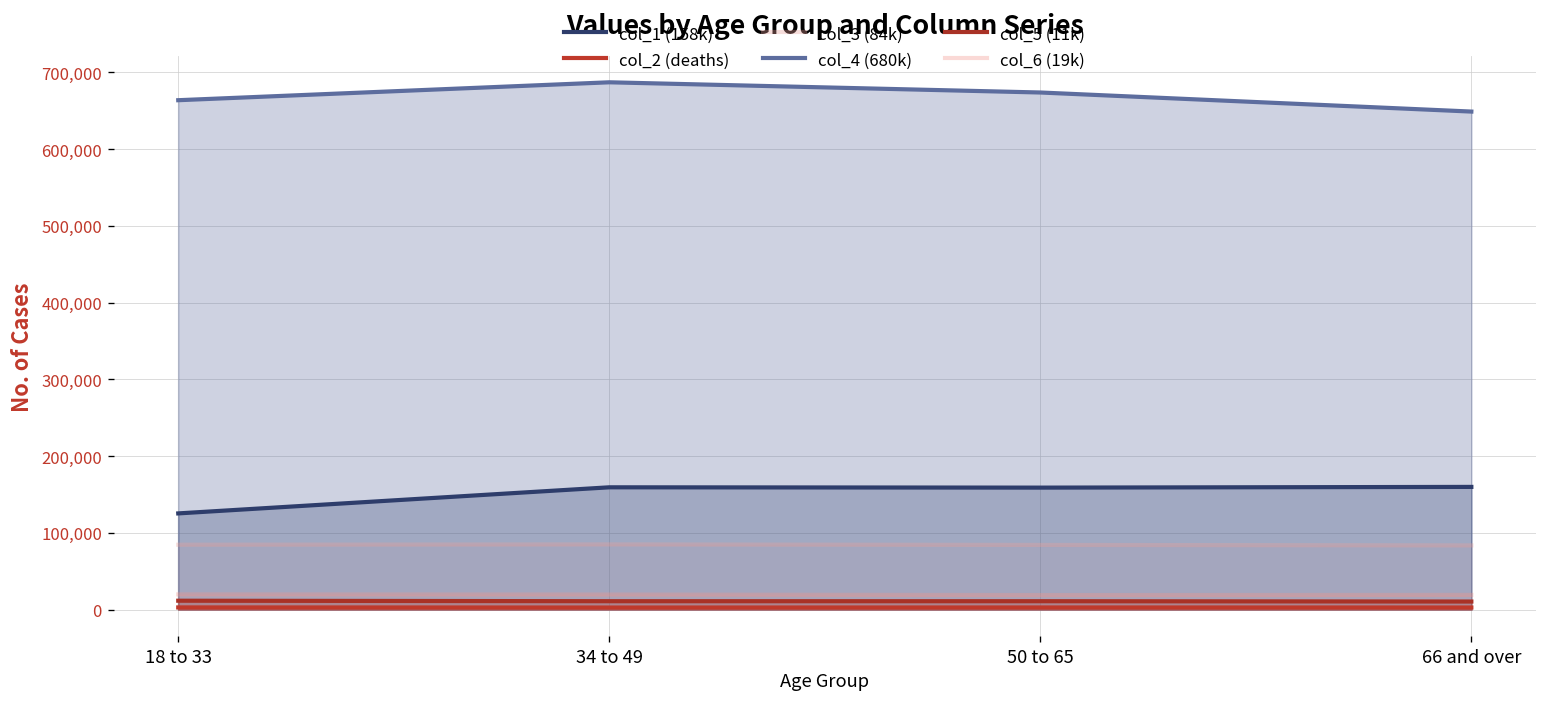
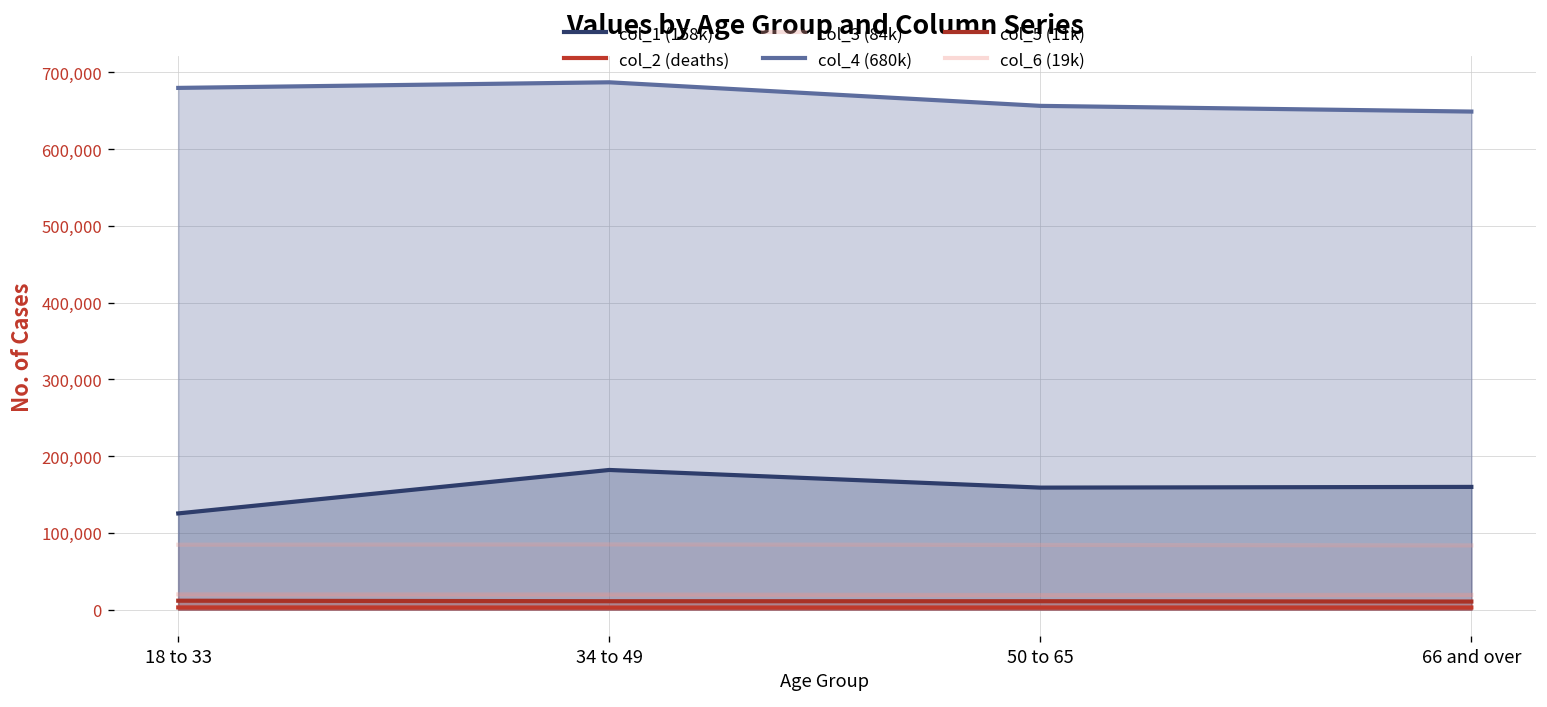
col_4 (680k), 18 to 33: 660,000 -> 680,000
col_1 (158k), 34 to 49: 160,000 -> 180,000
col_4 (680k), 50 to 65: 670,000 -> 660,000
